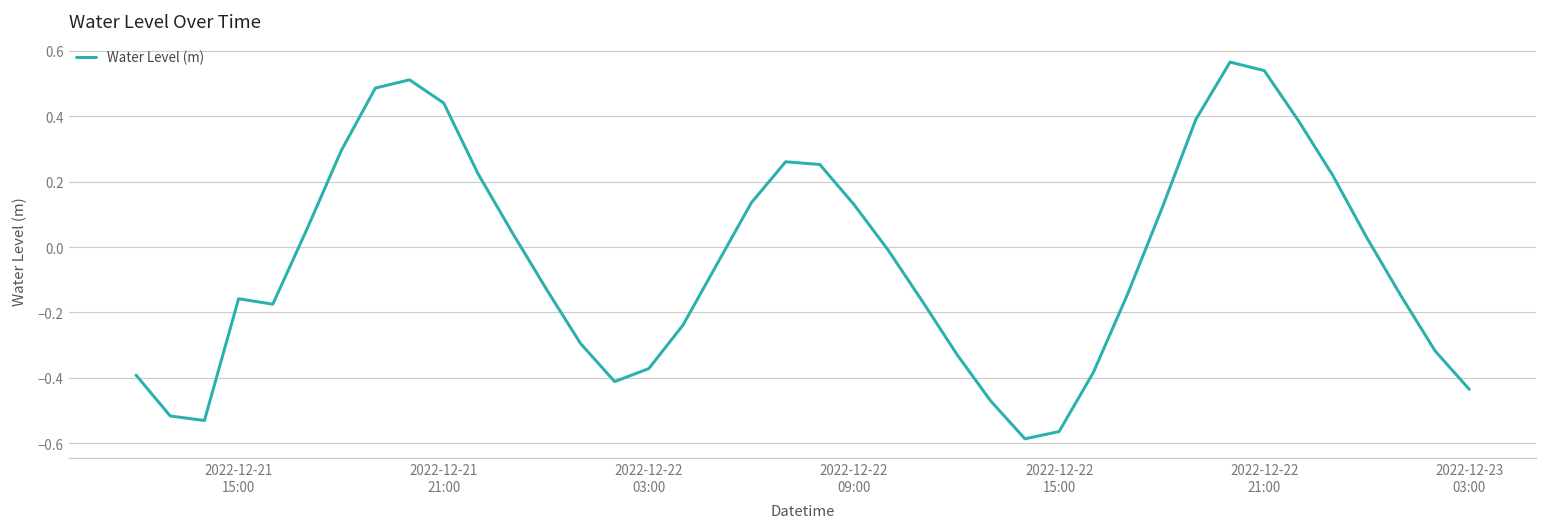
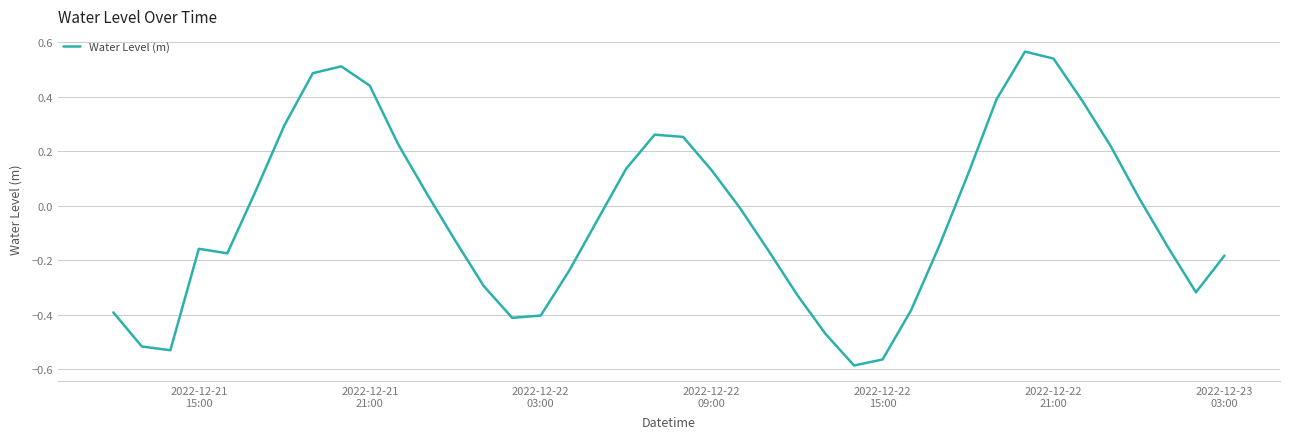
2022-12-22 03:00: -0.37 -> -0.40
2022-12-23 03:00: -0.44 -> -0.18
